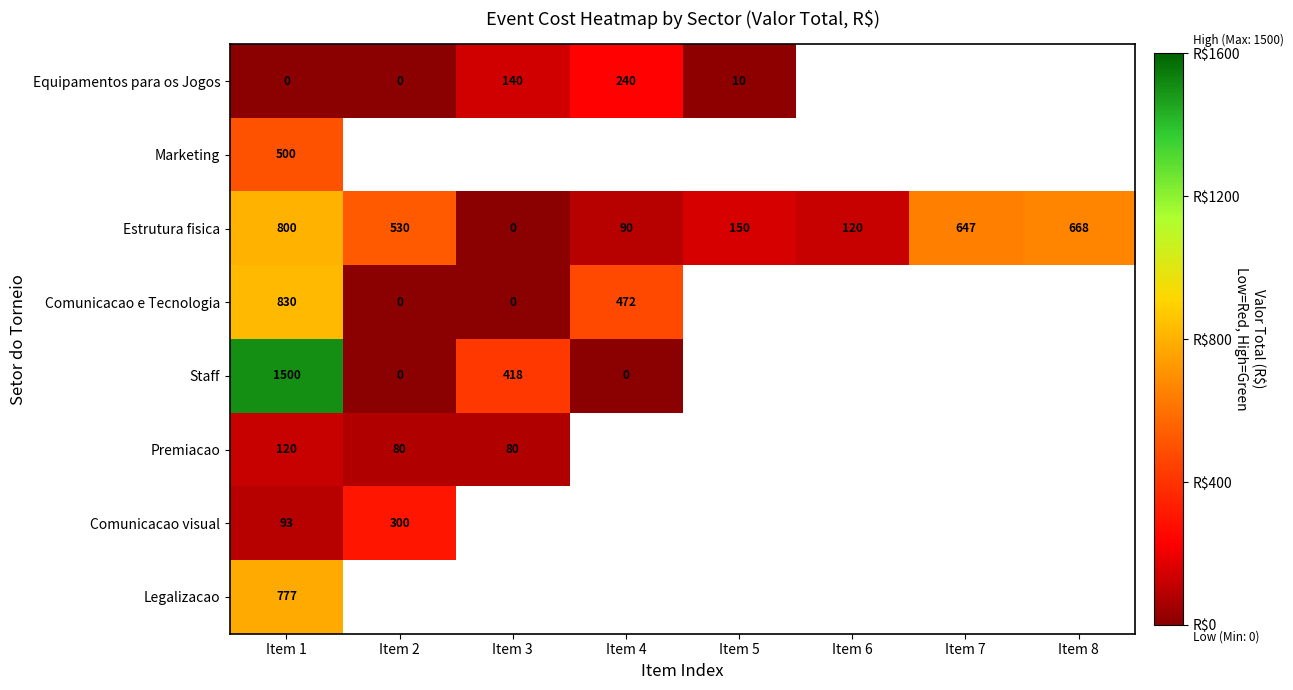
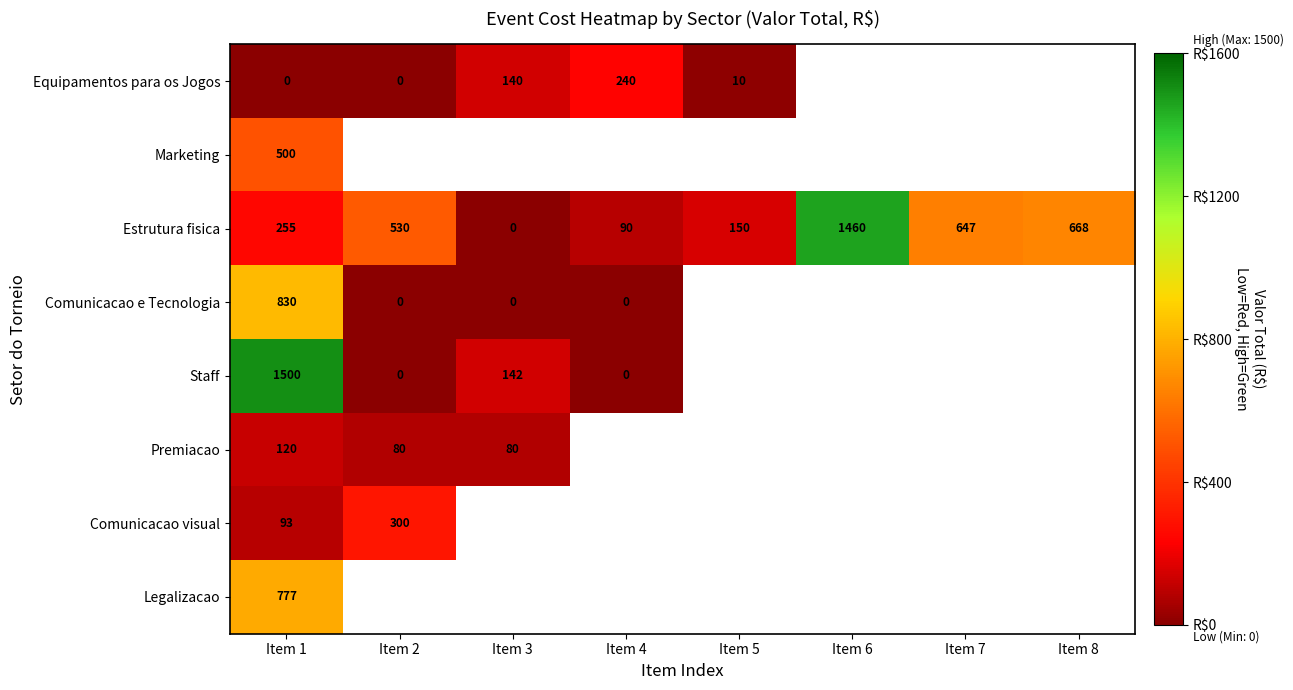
Estrutura fisica, Item 1: 800 -> 255
Estrutura fisica, Item 6: 120 -> 1460
Comunicacao e Tecnologia, Item 4: 472 -> 0
Staff, Item 3: 418 -> 142
